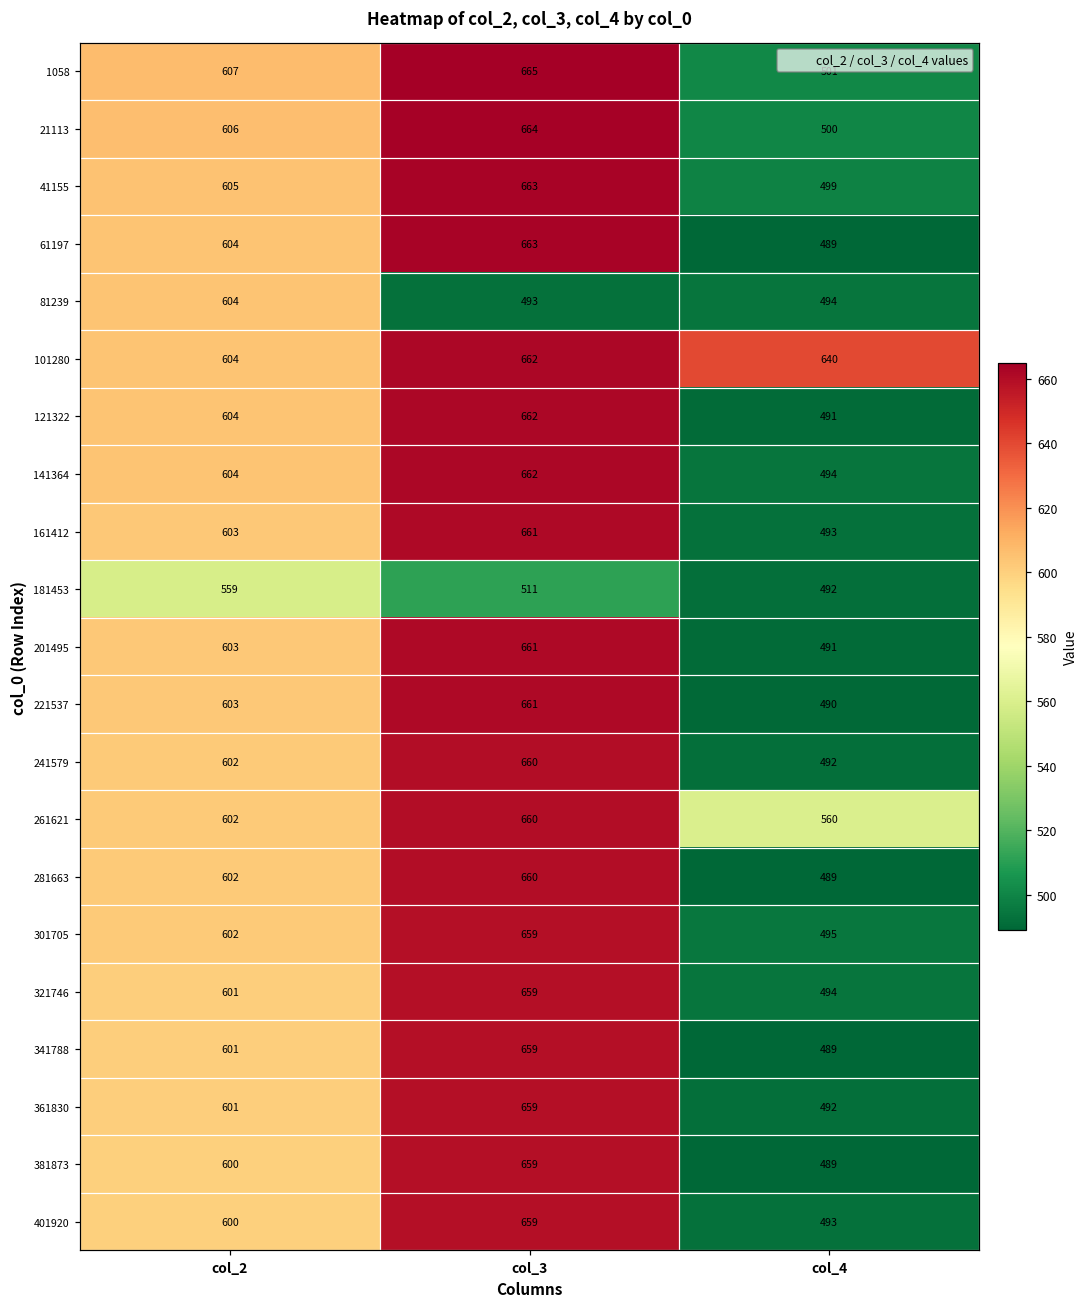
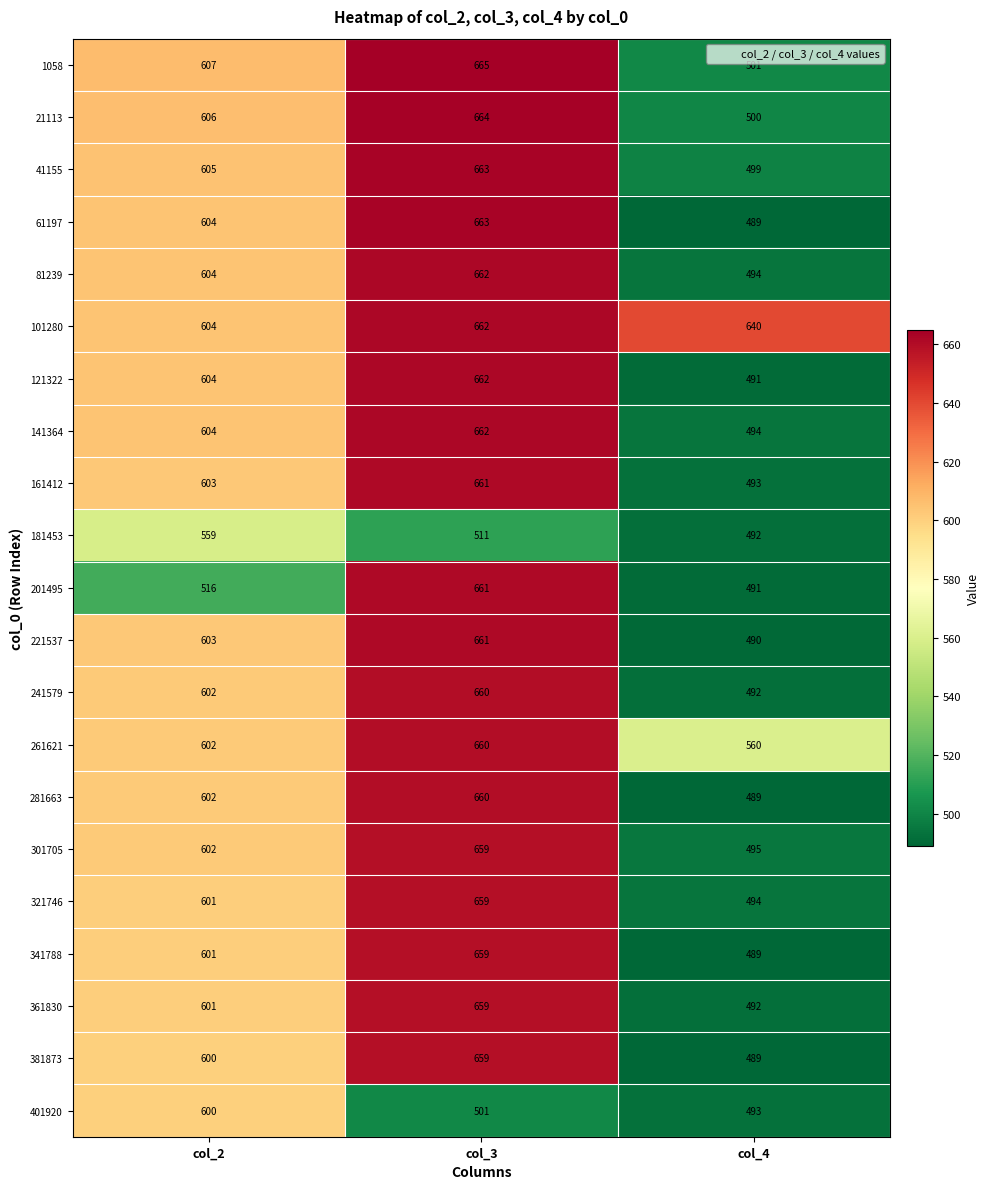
81239, col_3: 493 -> 662
201495, col_2: 603 -> 516
401920, col_3: 659 -> 501
